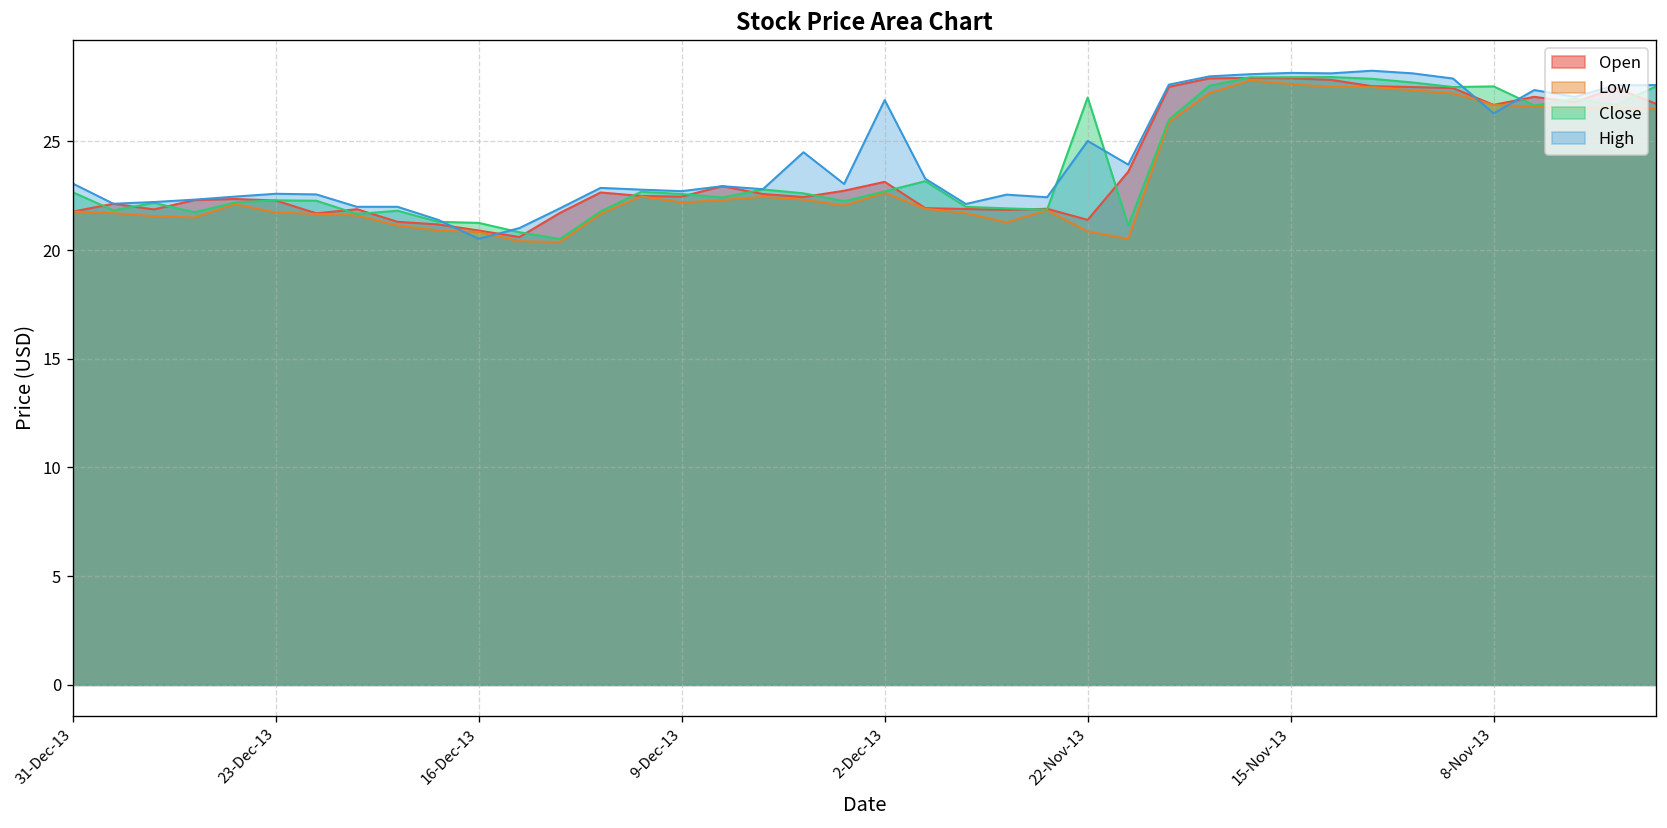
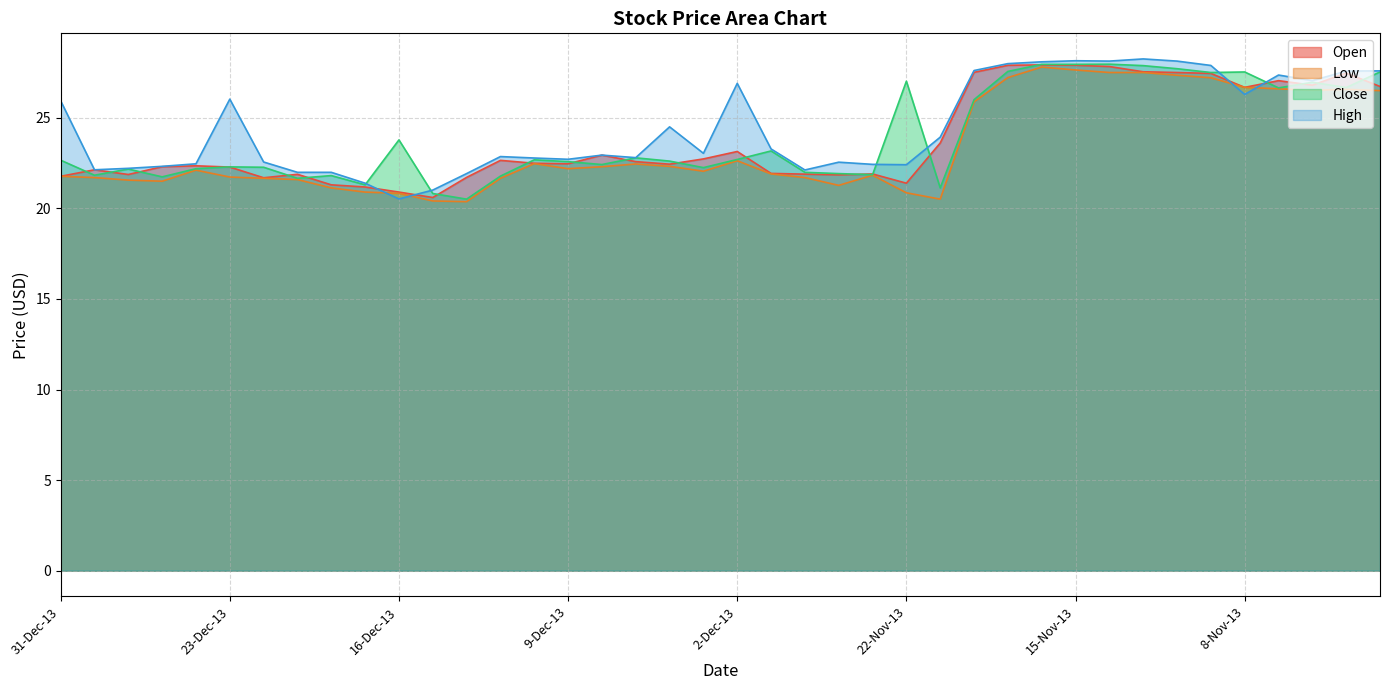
High, 31-Dec-13: 23.1 -> 25.9
High, 23-Dec-13: 22.6 -> 26.0
Close, 16-Dec-13: 21.3 -> 23.8
High, 22-Nov-13: 25.0 -> 22.4
